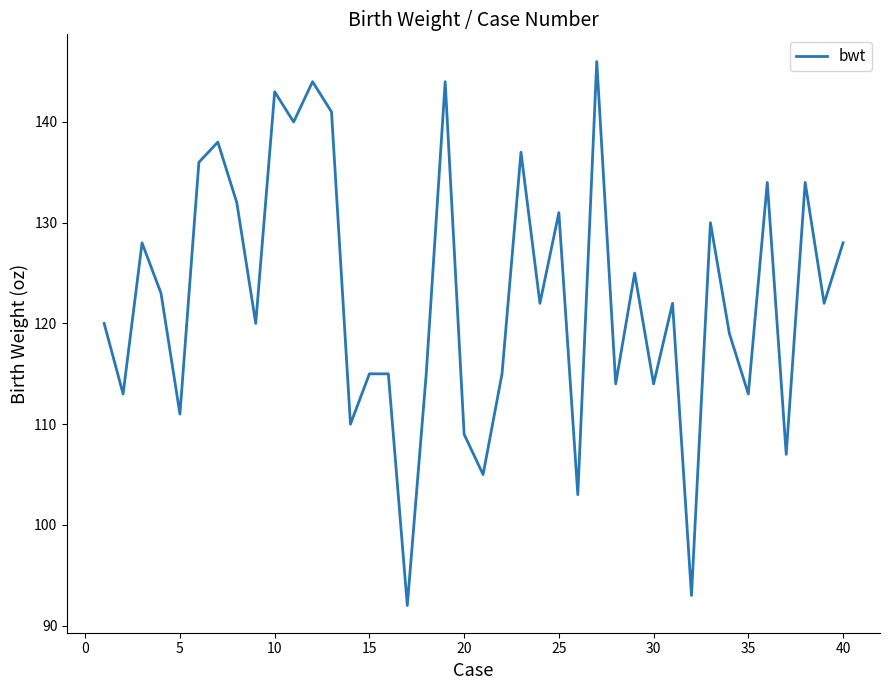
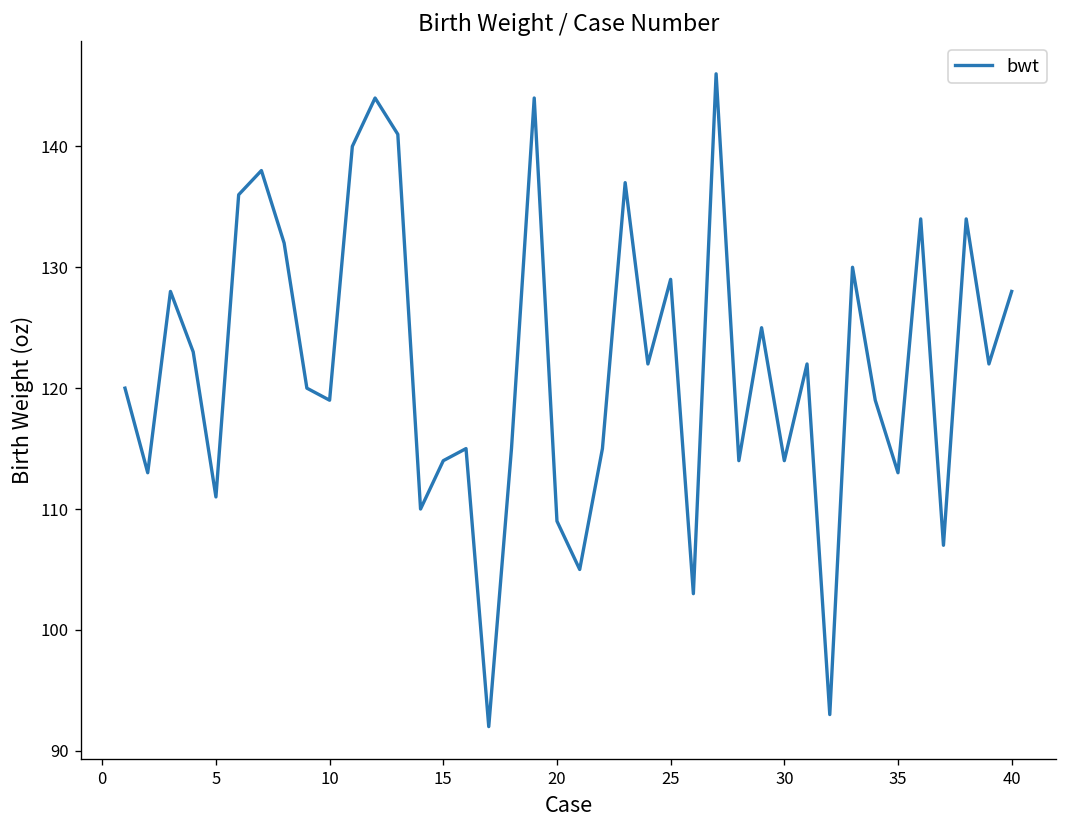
10: 143 -> 119
15: 115 -> 114
25: 131 -> 129
